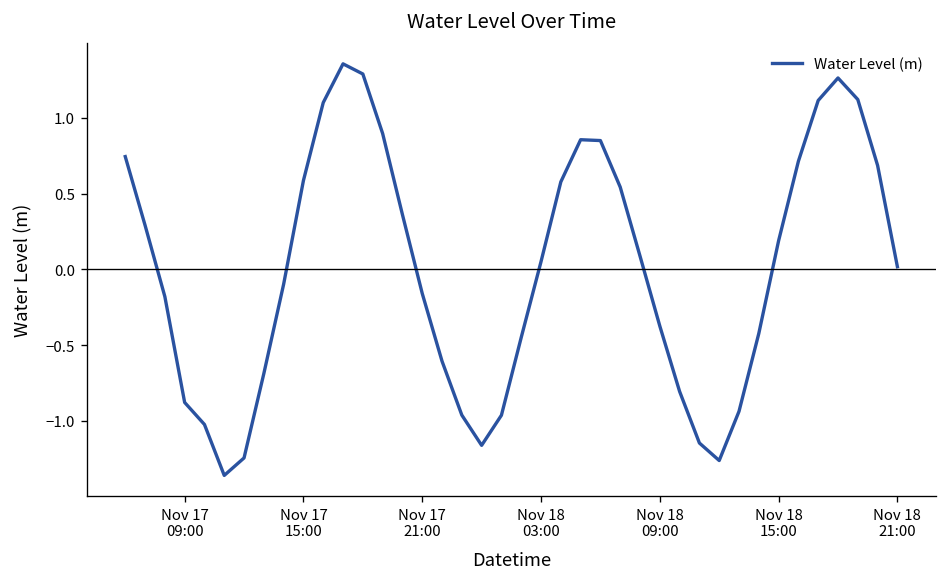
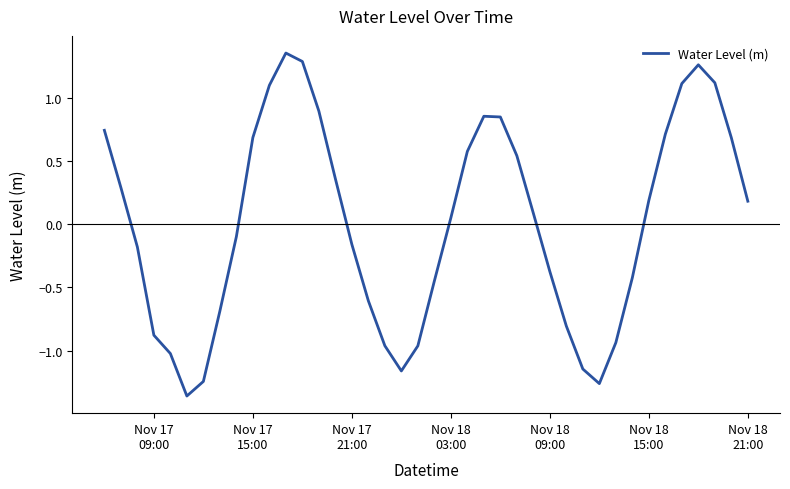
Nov 17 15:00: 0.59 -> 0.69
Nov 18 21:00: 0.02 -> 0.18
